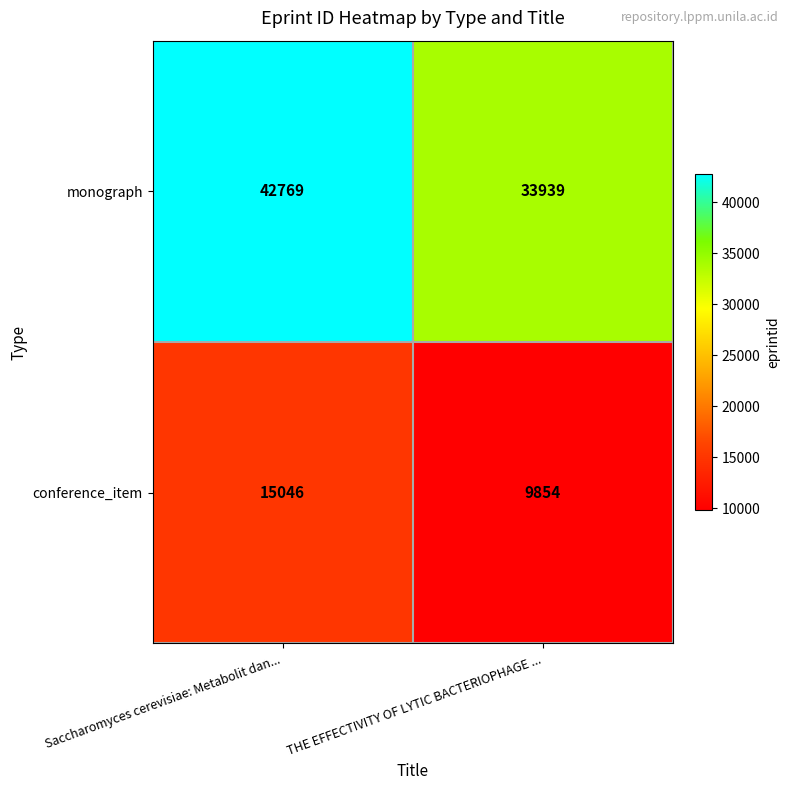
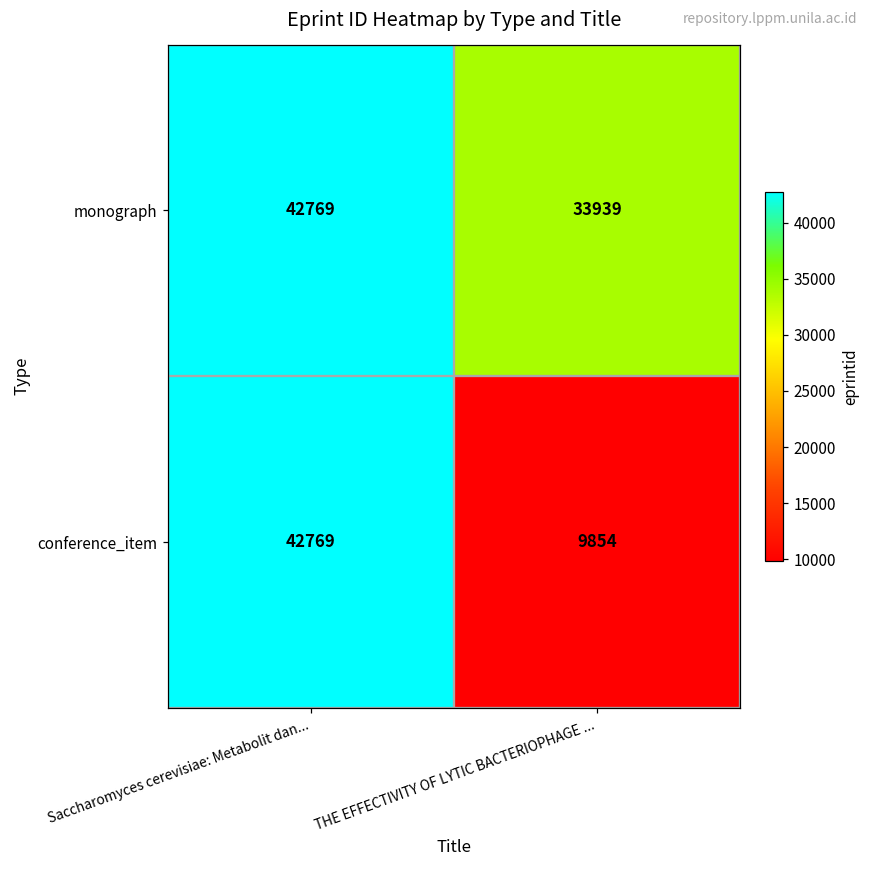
conference_item, Saccharomyces cerevisiae: Metabolit dan...: 15046 -> 42769
